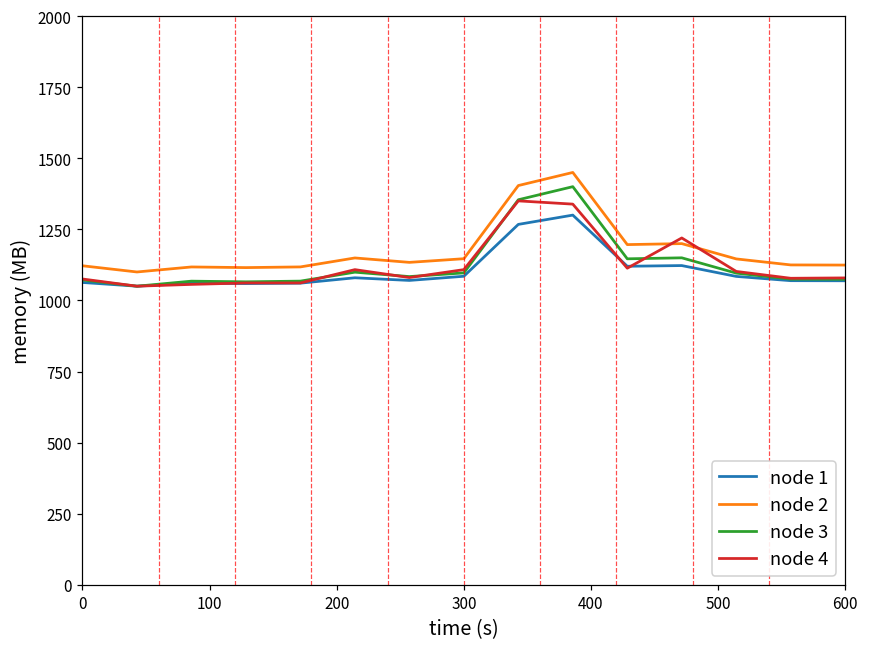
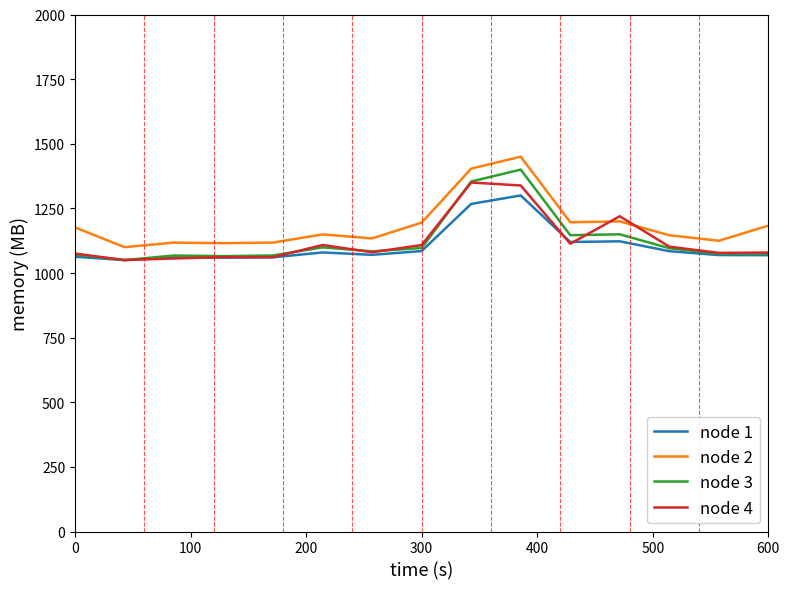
node 2, 0: 1120 -> 1180
node 2, 300: 1150 -> 1200
node 2, 600: 1120 -> 1180
